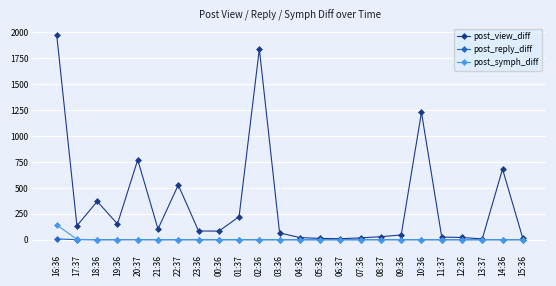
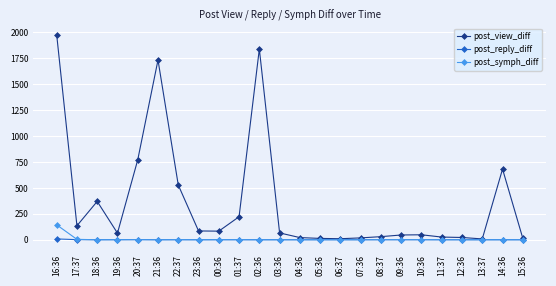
post_view_diff, 19:36: 150 -> 60
post_view_diff, 21:36: 100 -> 1730
post_view_diff, 10:36: 1230 -> 50
